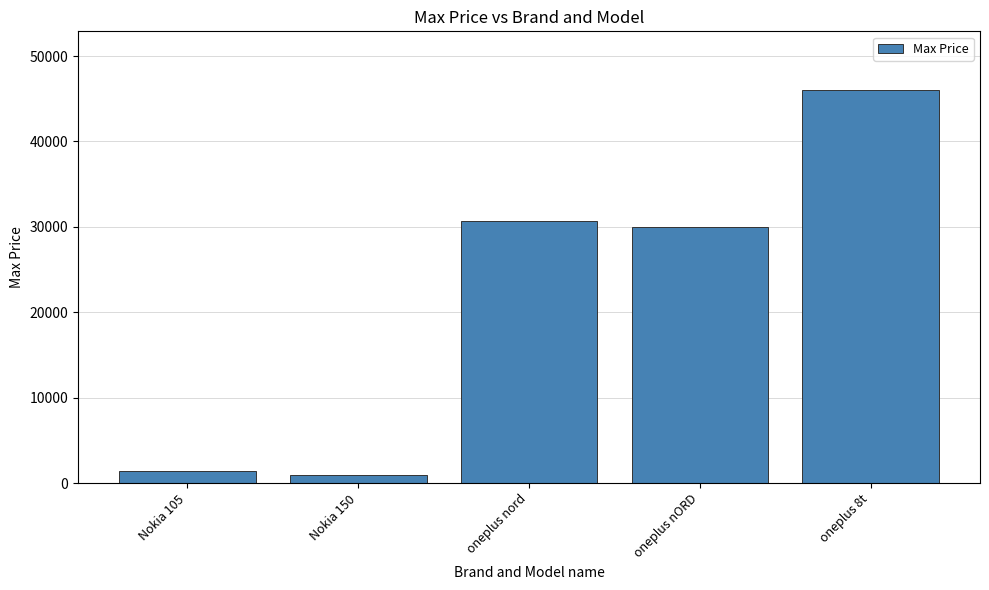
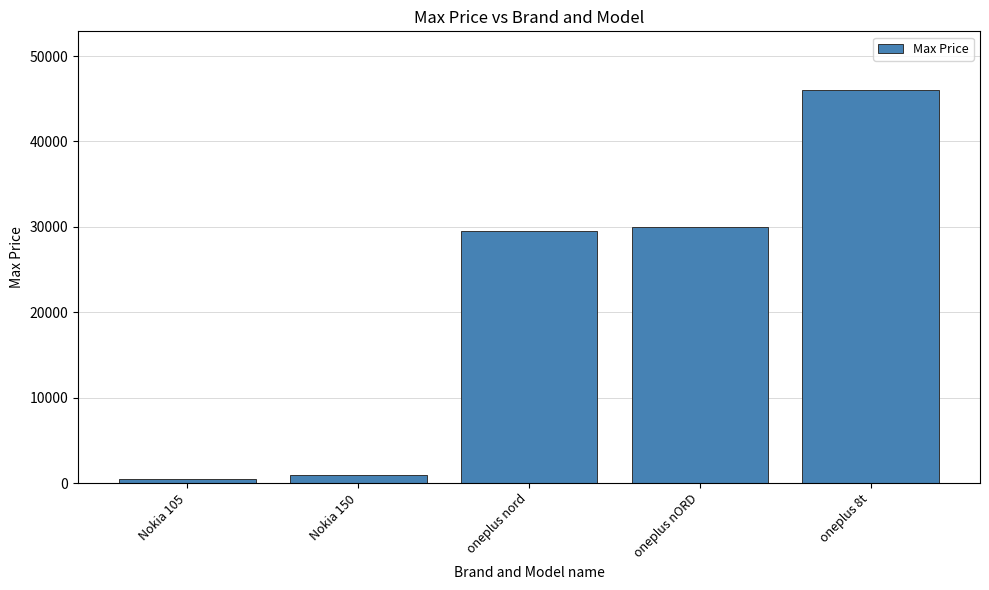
Nokia 105: 1000 -> 0
oneplus nord: 31000 -> 29000
